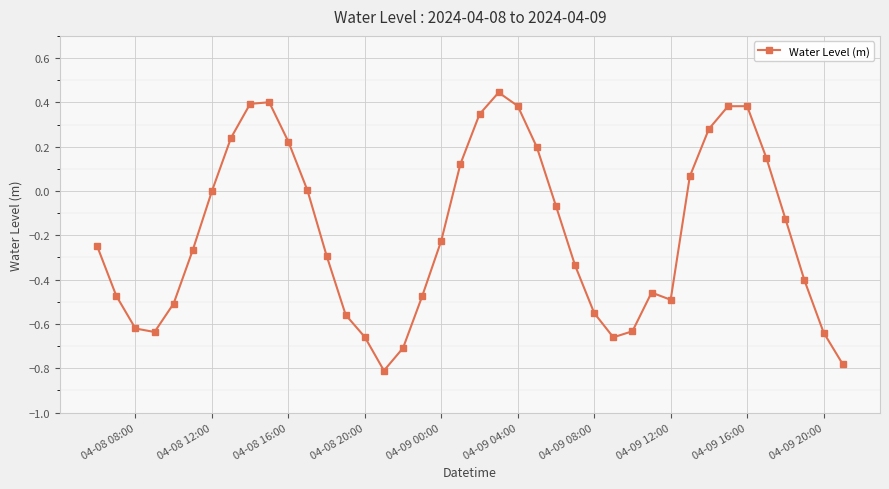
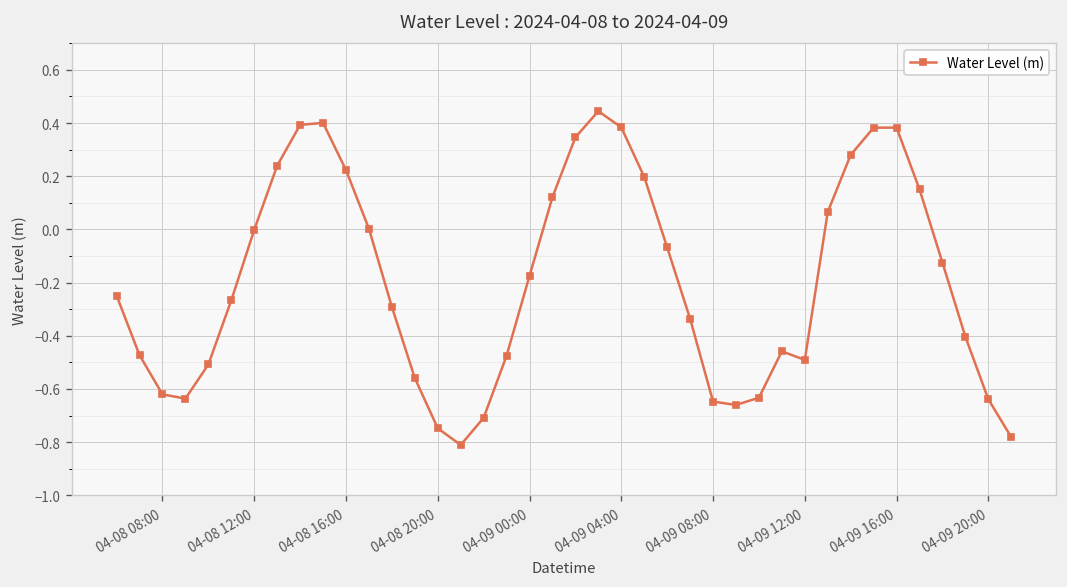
04-08 20:00: -0.66 -> -0.75
04-09 00:00: -0.22 -> -0.17
04-09 08:00: -0.55 -> -0.65
